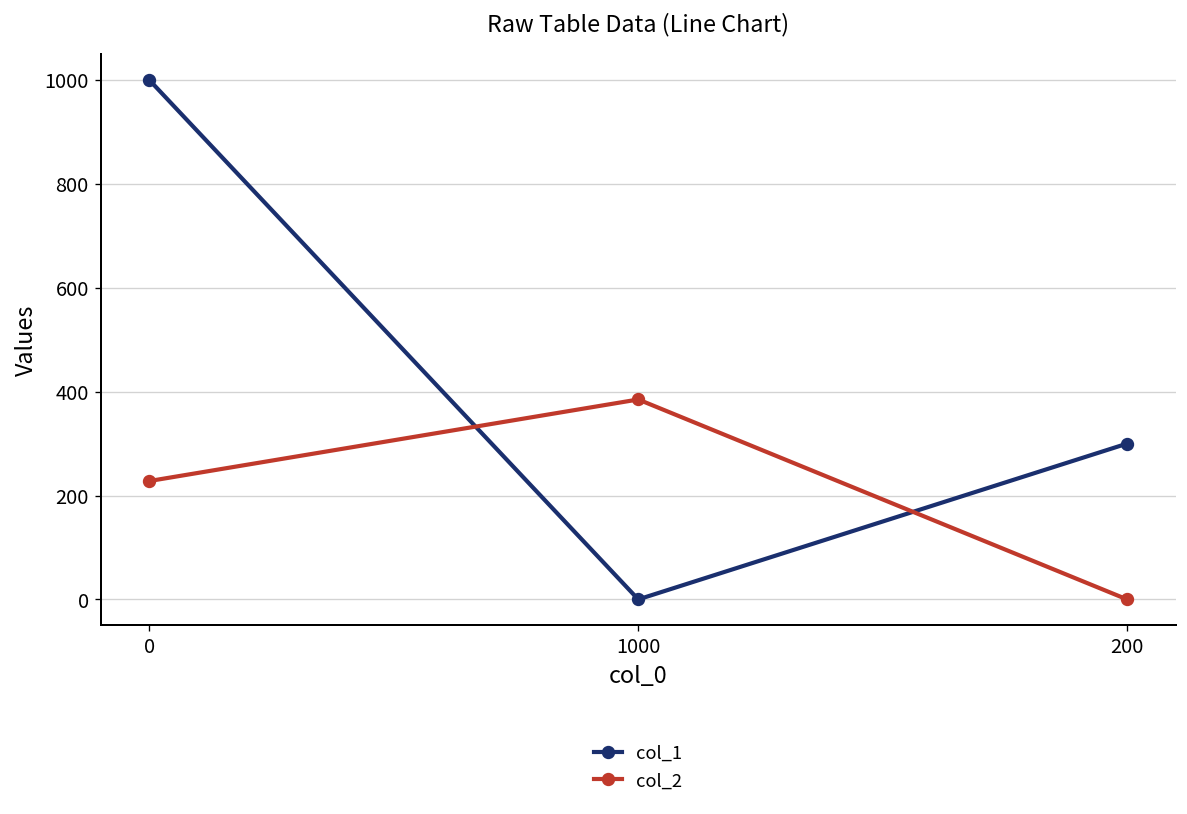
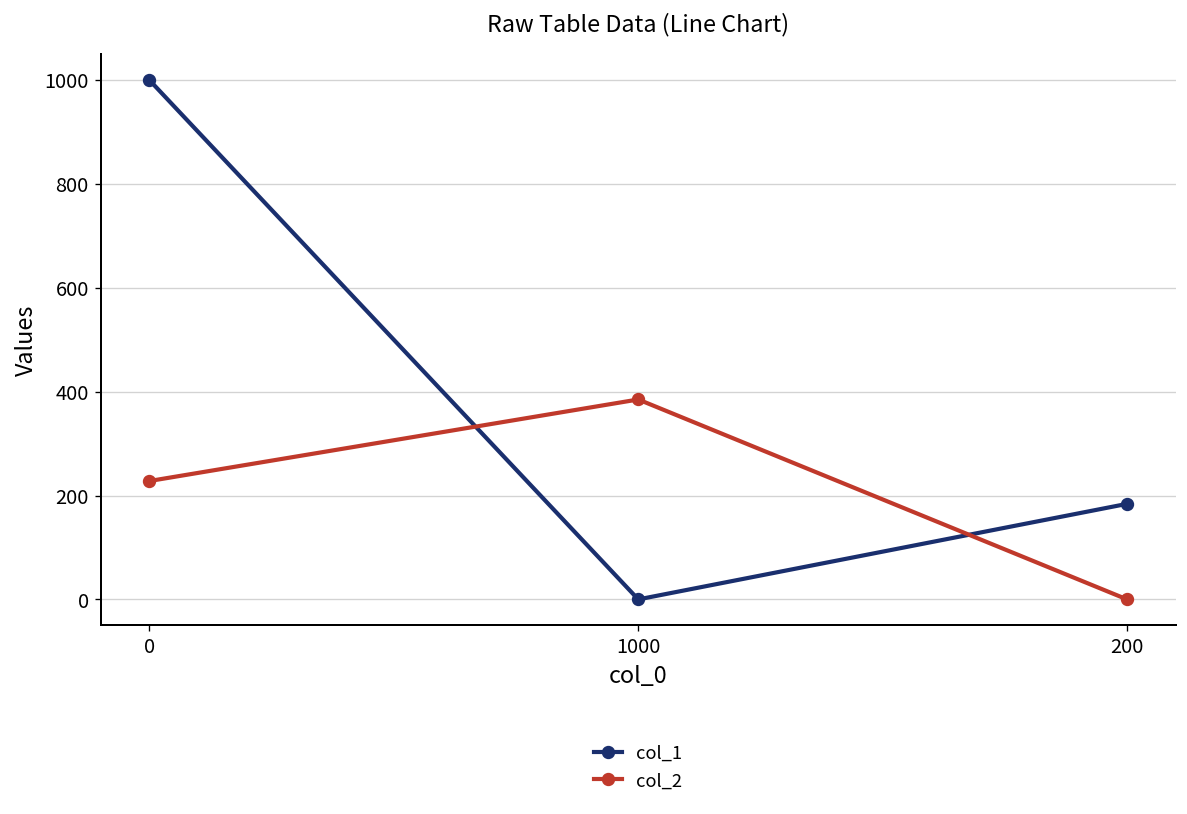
col_1, 200: 300 -> 180
